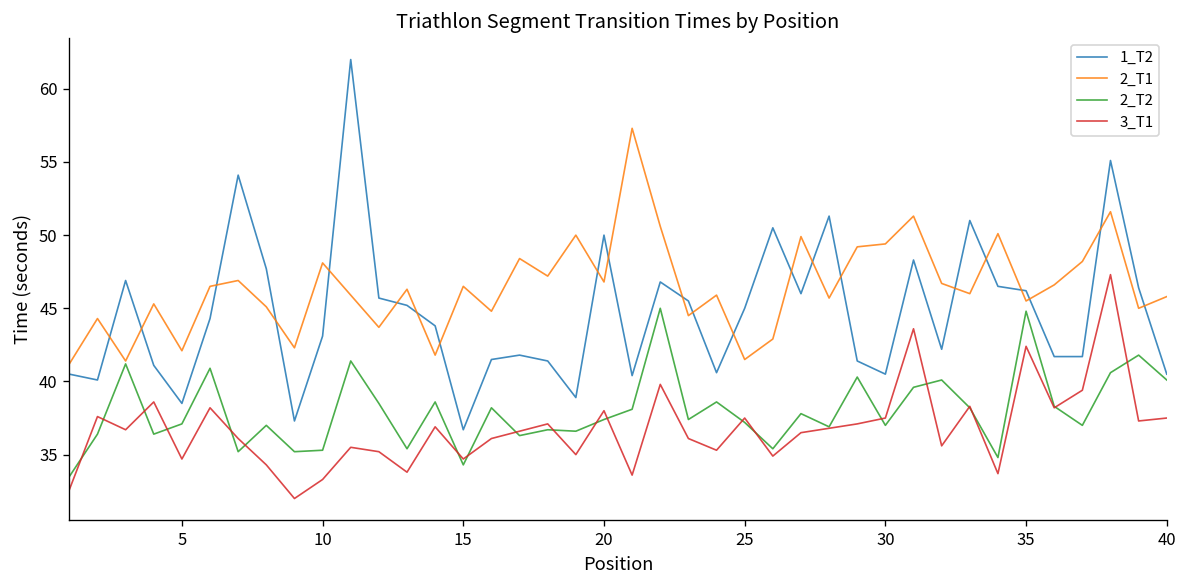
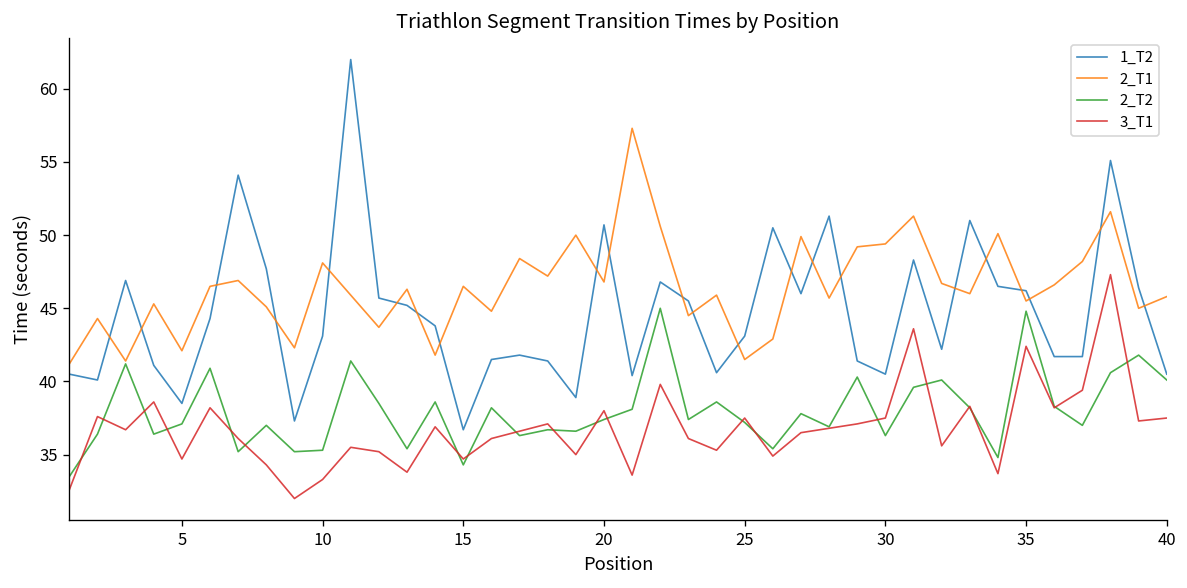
1_T2, 20: 50.0 -> 50.7
1_T2, 25: 45.0 -> 43.1
2_T2, 30: 37.0 -> 36.3
